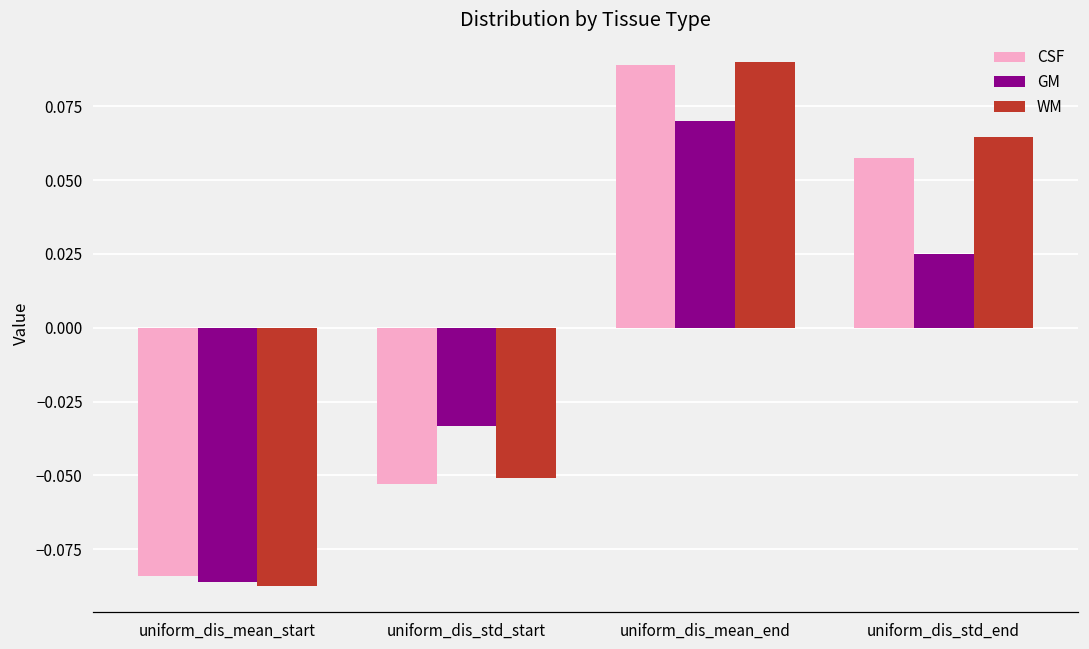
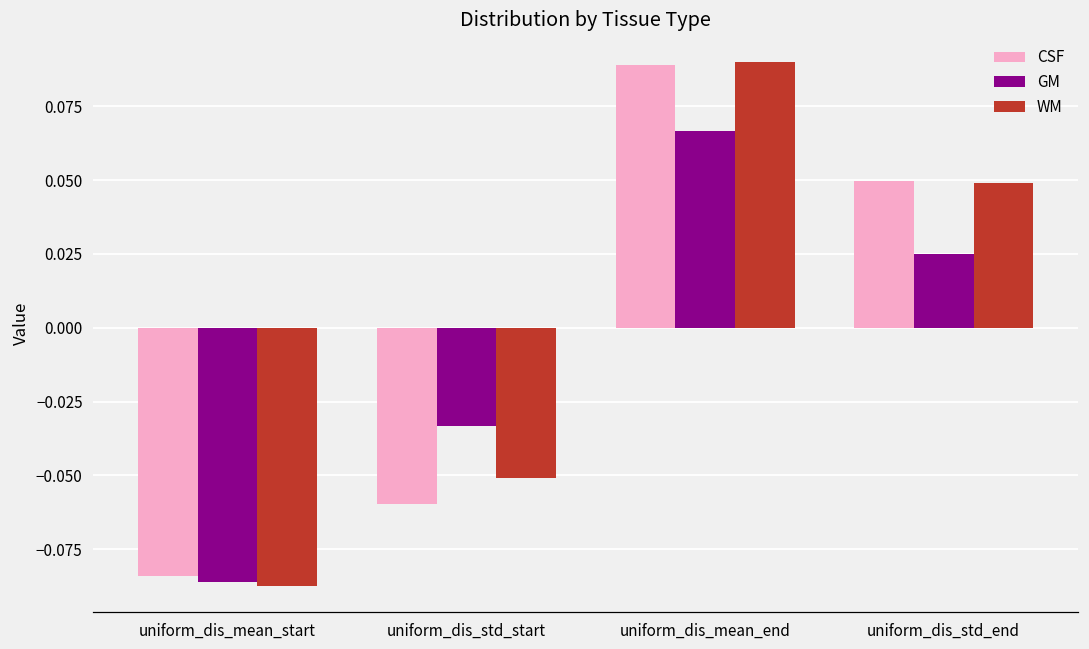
CSF, uniform_dis_std_start: -0.053 -> -0.060
GM, uniform_dis_mean_end: 0.070 -> 0.067
CSF, uniform_dis_std_end: 0.057 -> 0.050
WM, uniform_dis_std_end: 0.065 -> 0.049
